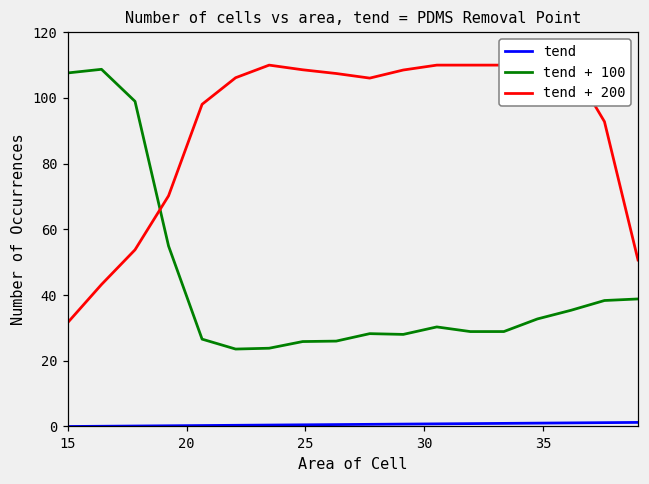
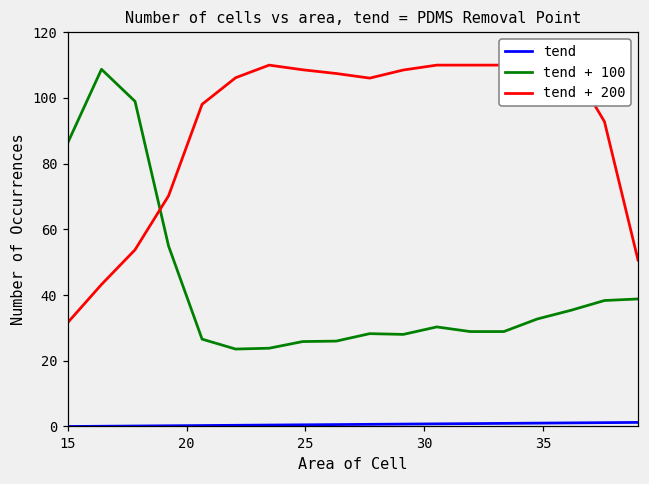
tend + 100, 15: 108 -> 86
